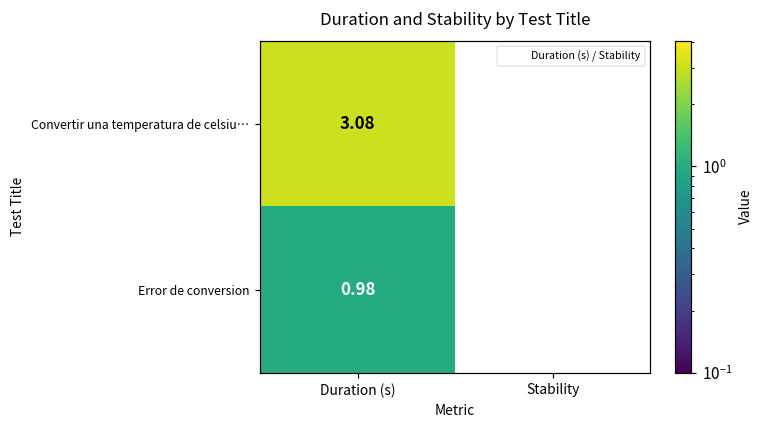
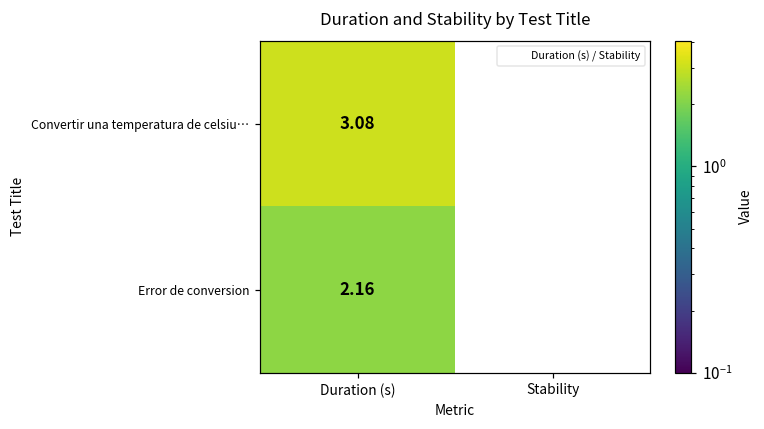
Error de conversion, Duration (s): 0.98 -> 2.16
